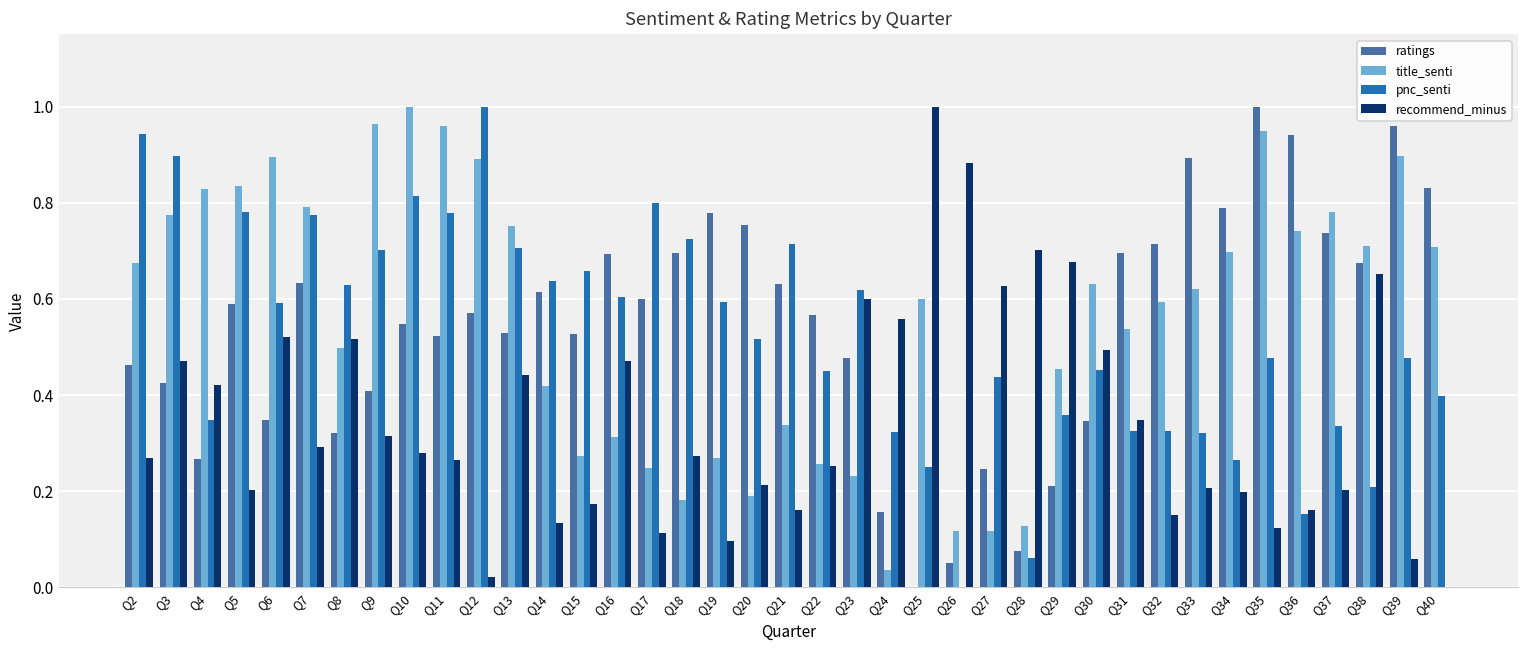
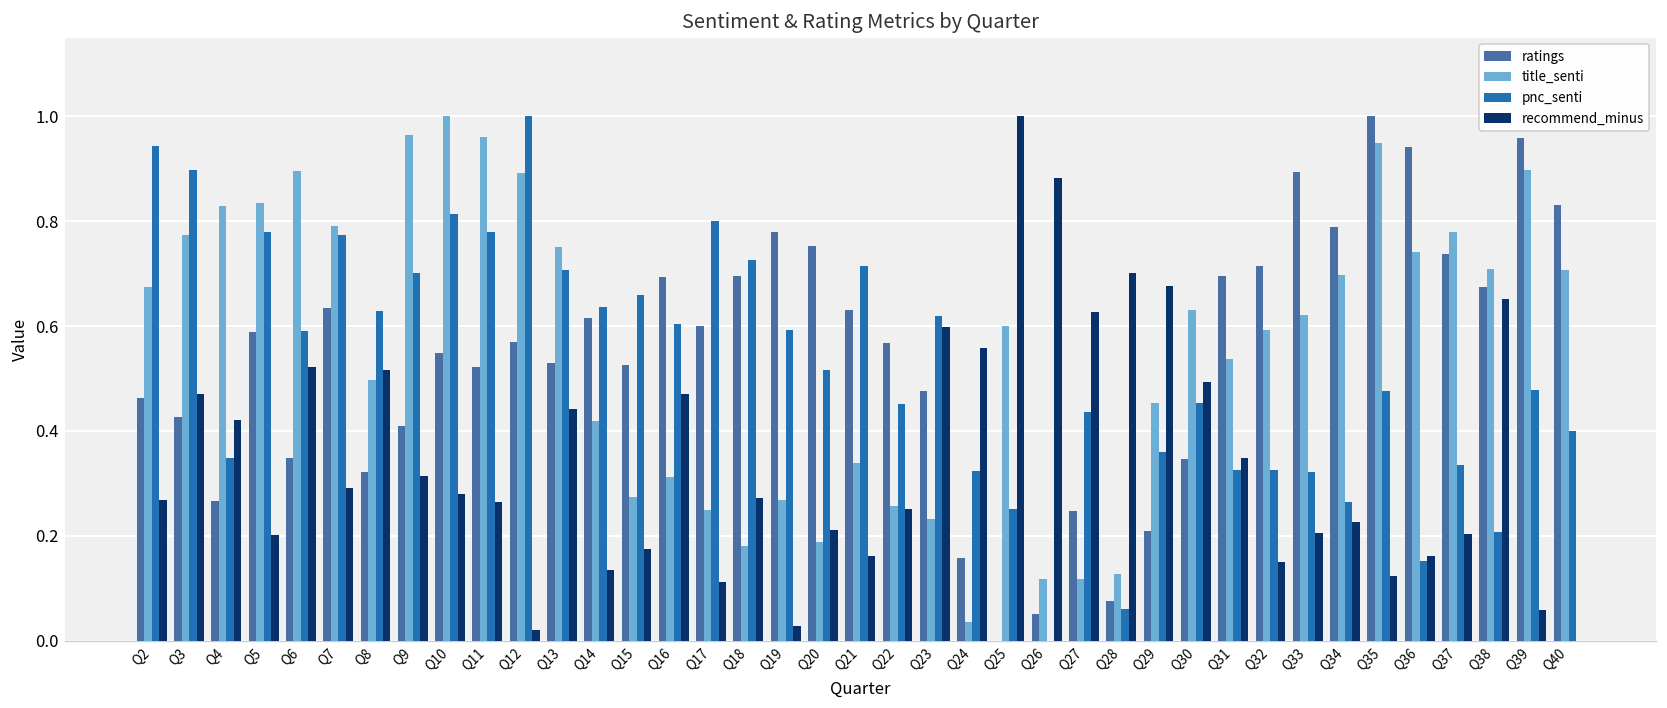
recommend_minus, Q19: 0.10 -> 0.03
recommend_minus, Q34: 0.20 -> 0.23
